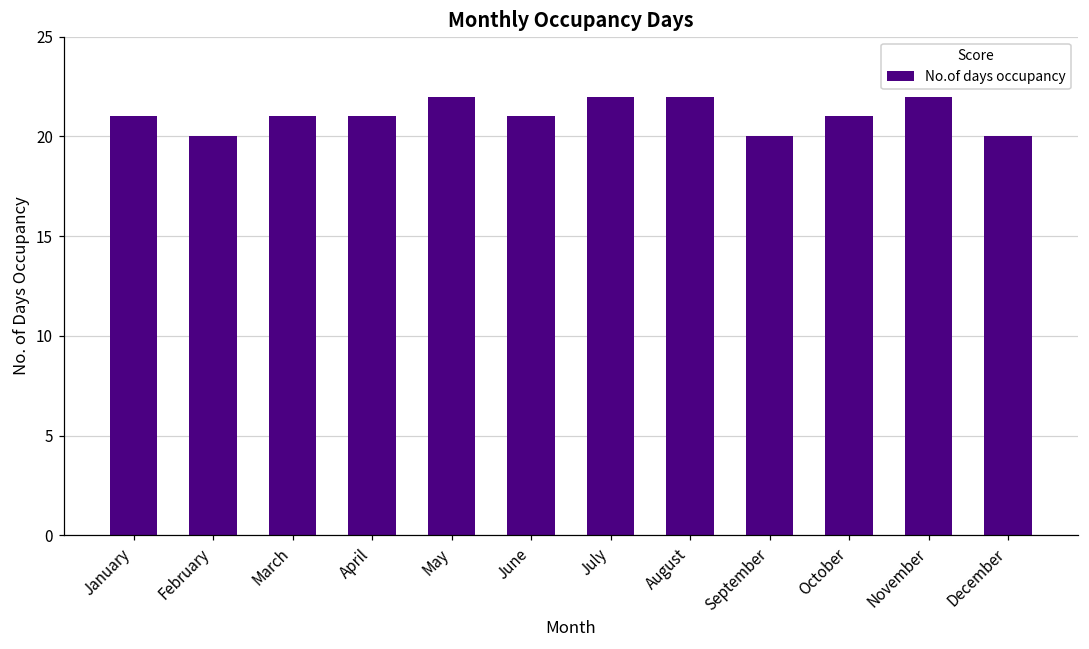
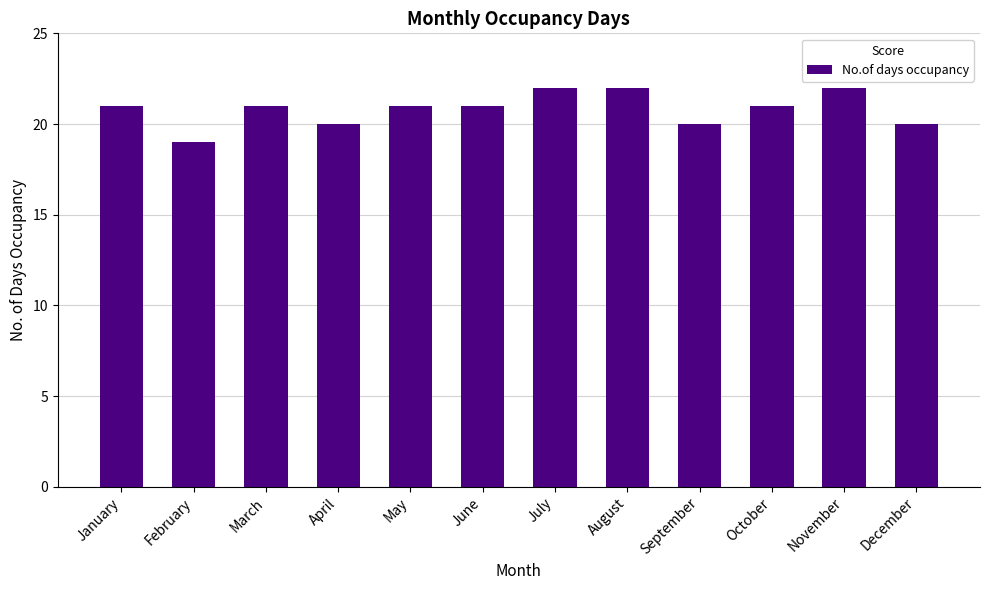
February: 20 -> 19
April: 21 -> 20
May: 22 -> 21
